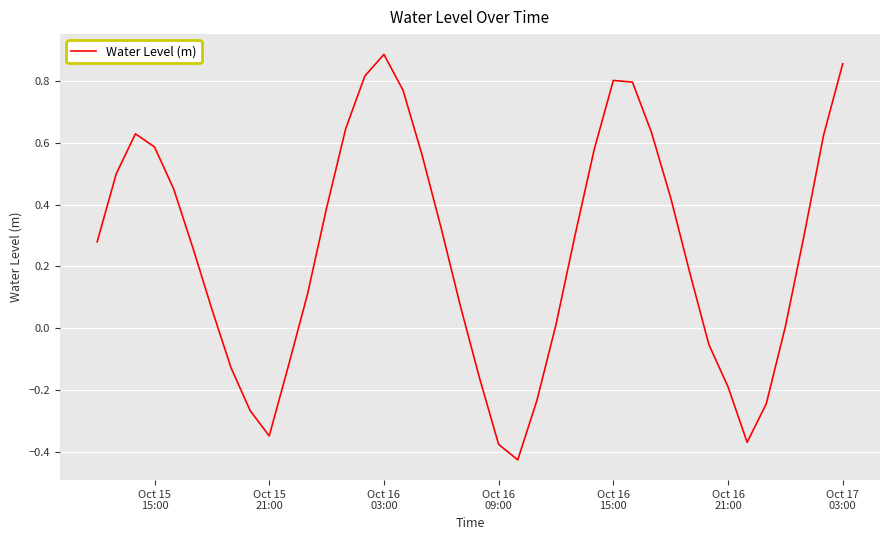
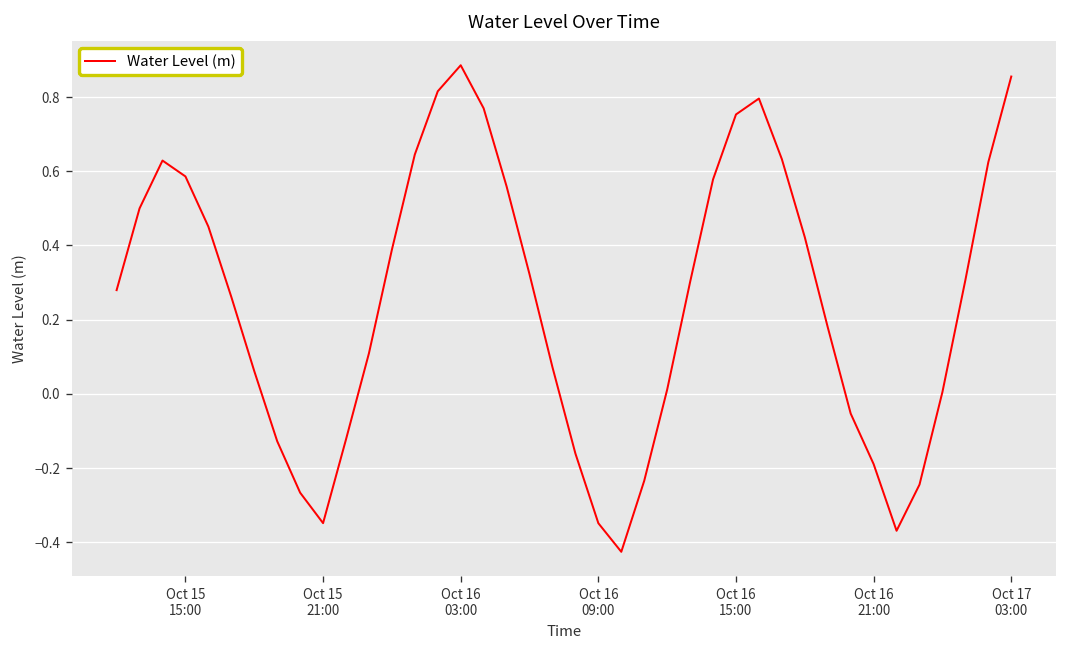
Oct 16 09:00: -0.38 -> -0.35
Oct 16 15:00: 0.80 -> 0.75
